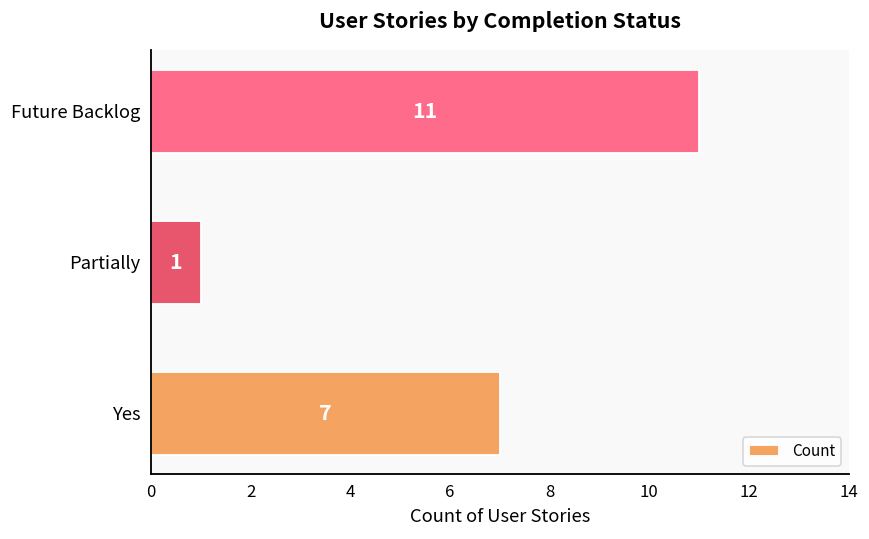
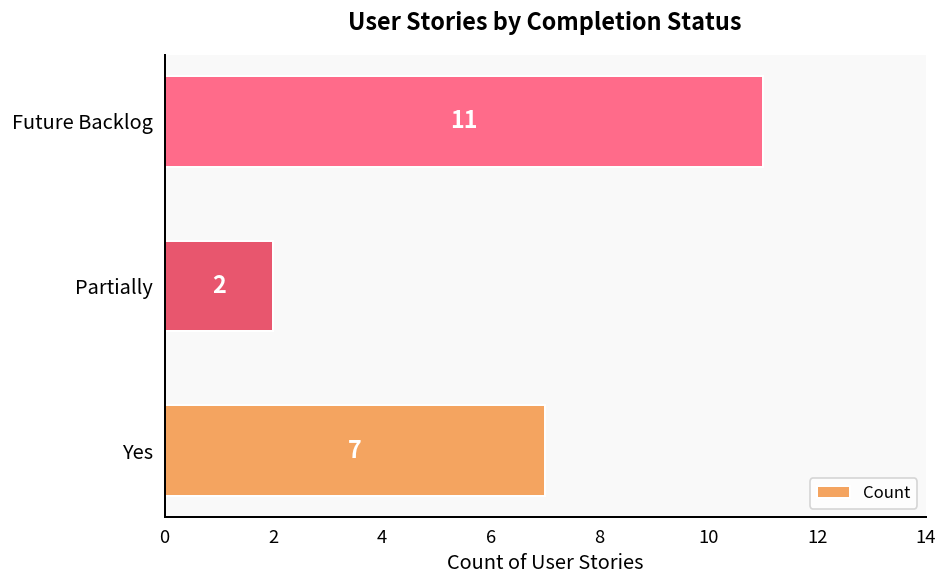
Partially: 1 -> 2
